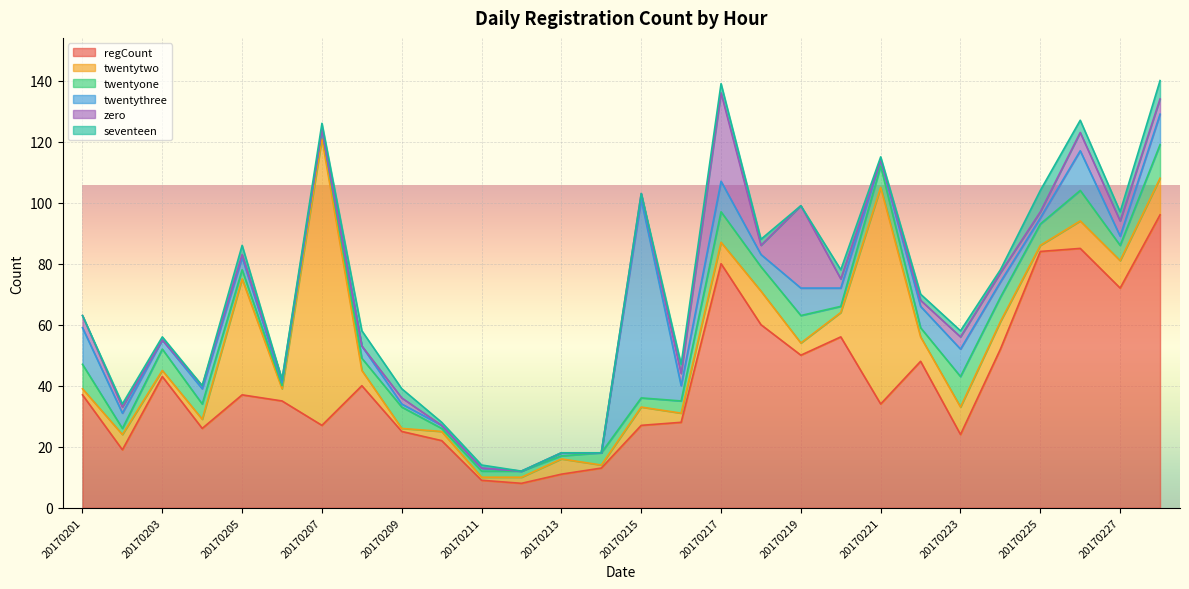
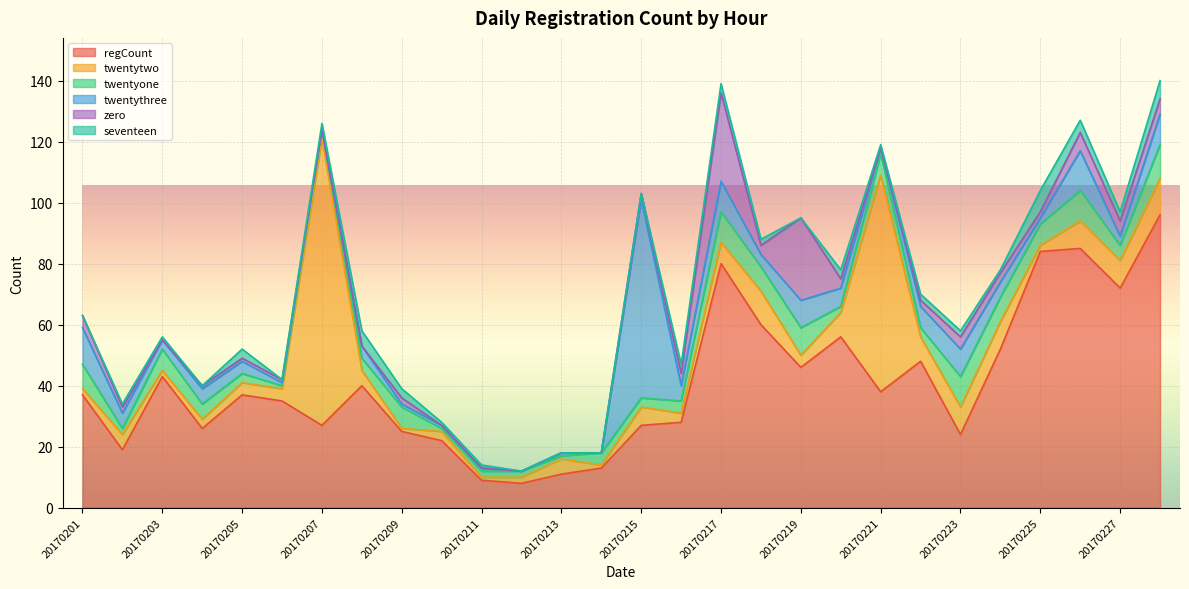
twentytwo, 20170205: 38 -> 4
regCount, 20170219: 50 -> 46
regCount, 20170221: 34 -> 38
